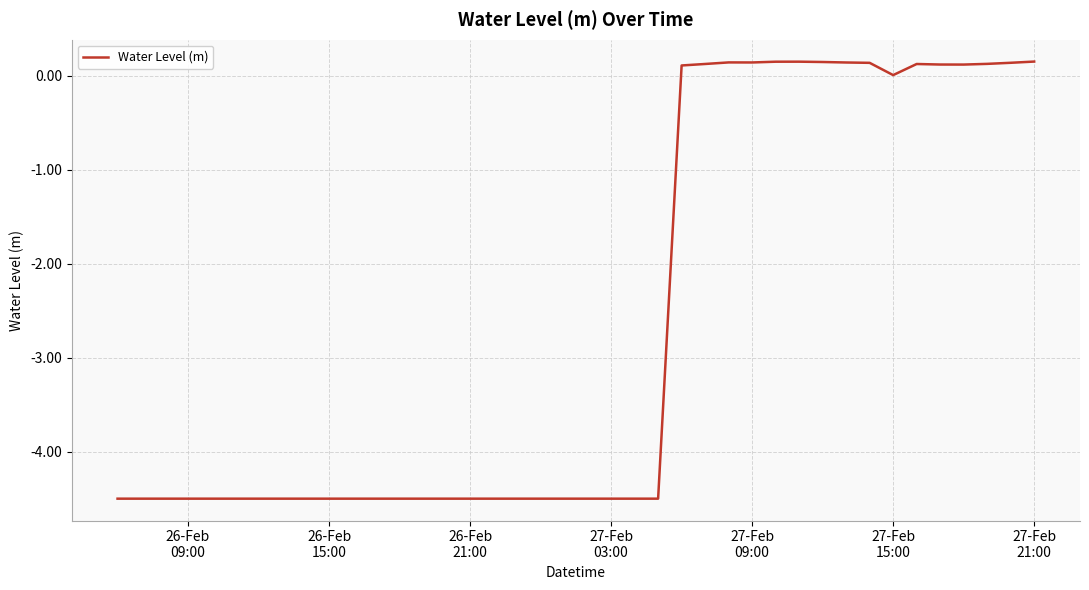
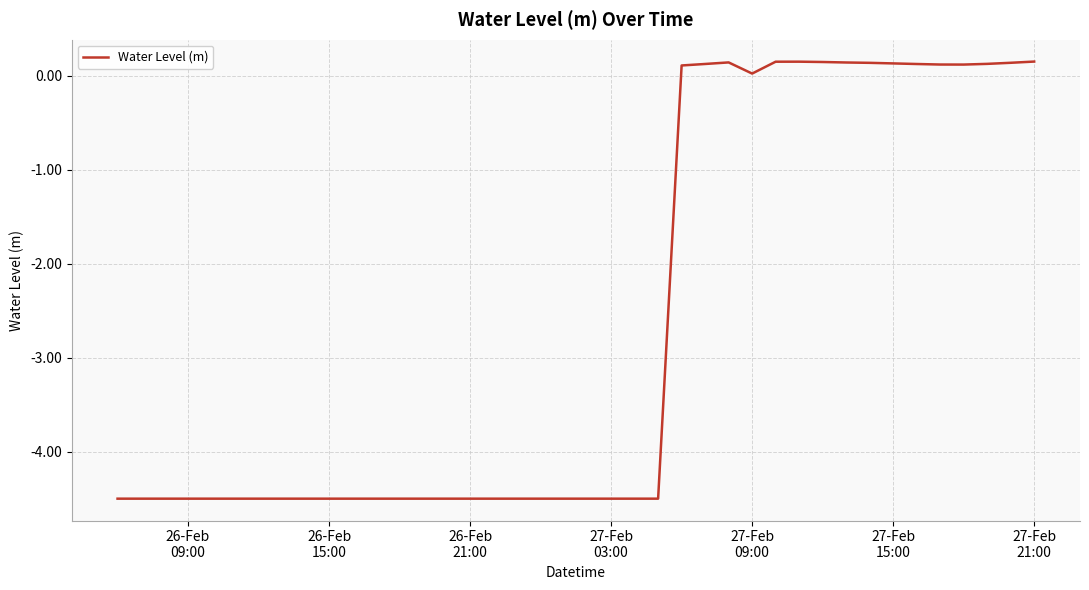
27-Feb 09:00: 0.1 -> 0.0
27-Feb 15:00: 0.0 -> 0.1
